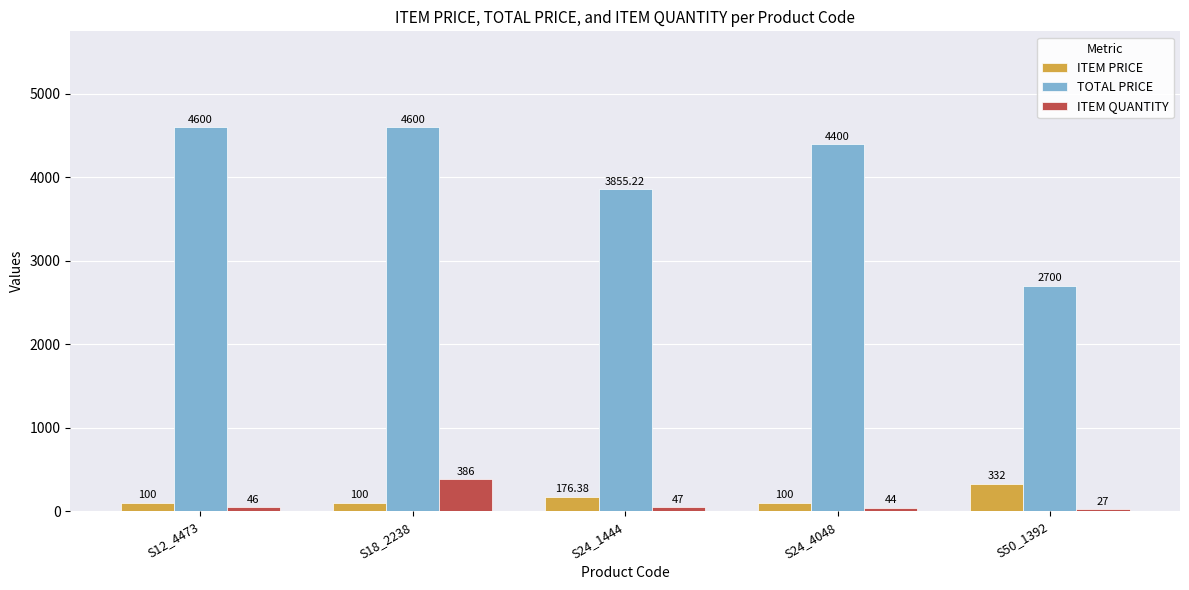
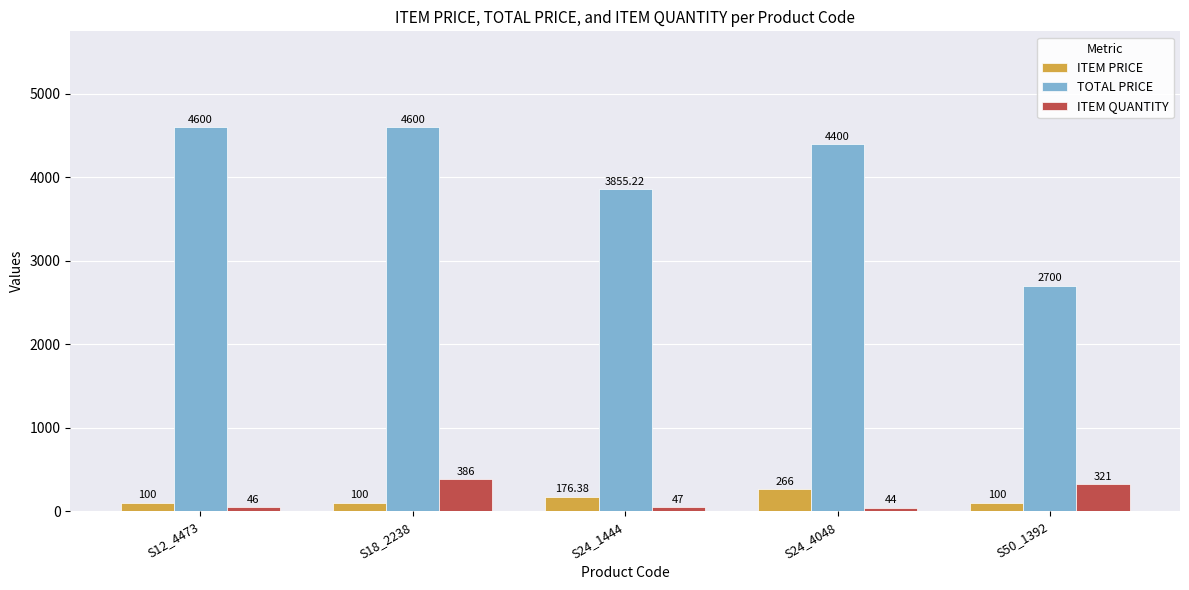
ITEM PRICE, S24_4048: 100 -> 266
ITEM PRICE, S50_1392: 332 -> 100
ITEM QUANTITY, S50_1392: 27 -> 321
